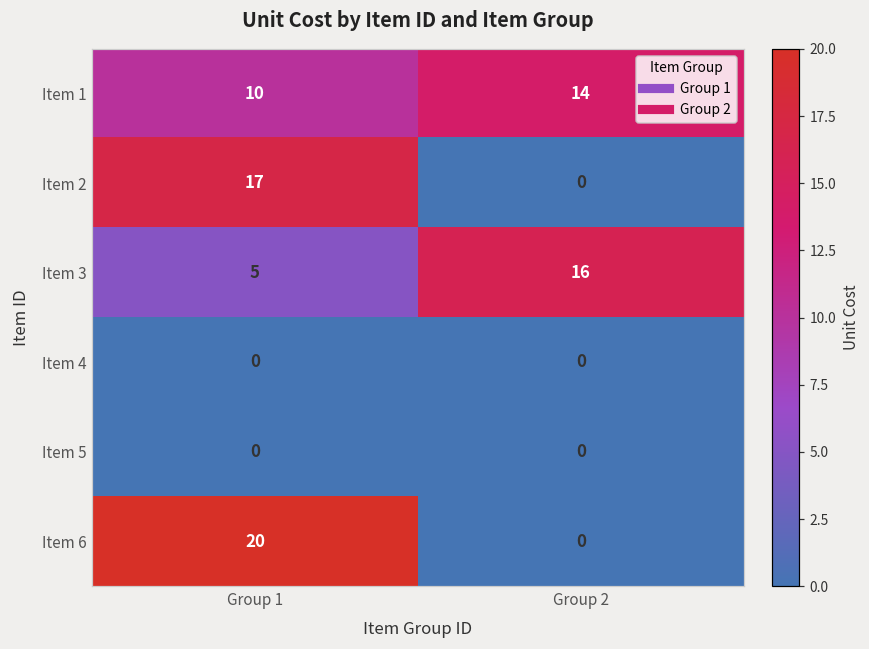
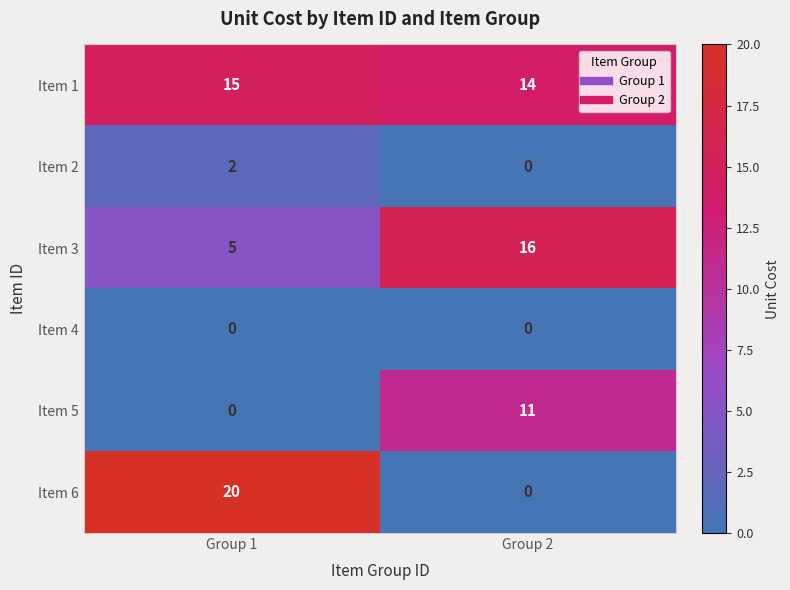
Item 1, Group 1: 10 -> 15
Item 2, Group 1: 17 -> 2
Item 5, Group 2: 0 -> 11
